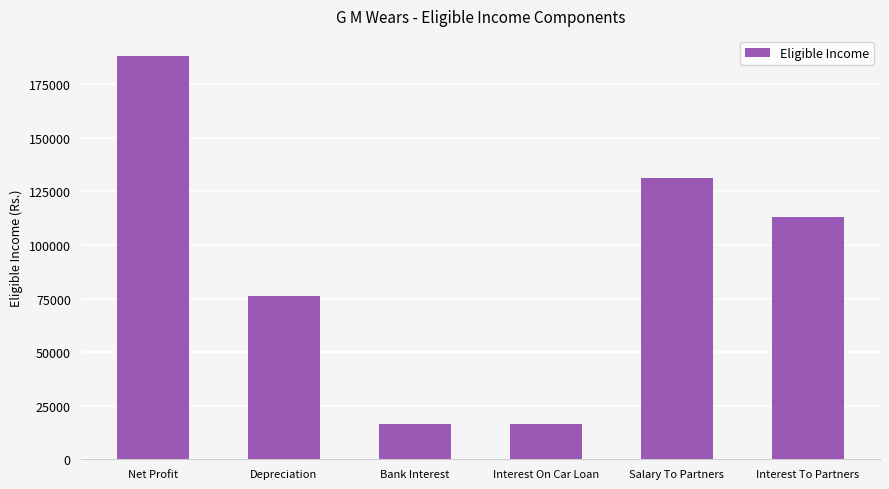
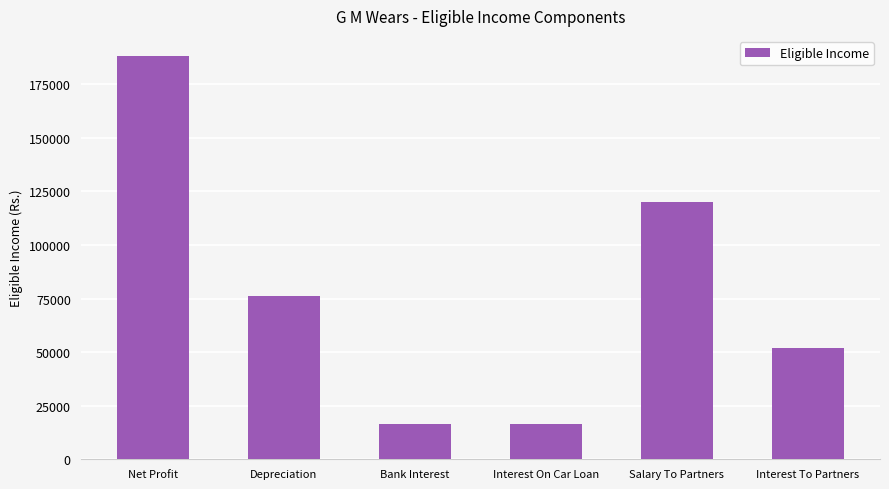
Salary To Partners: 131000 -> 120000
Interest To Partners: 113000 -> 52000
